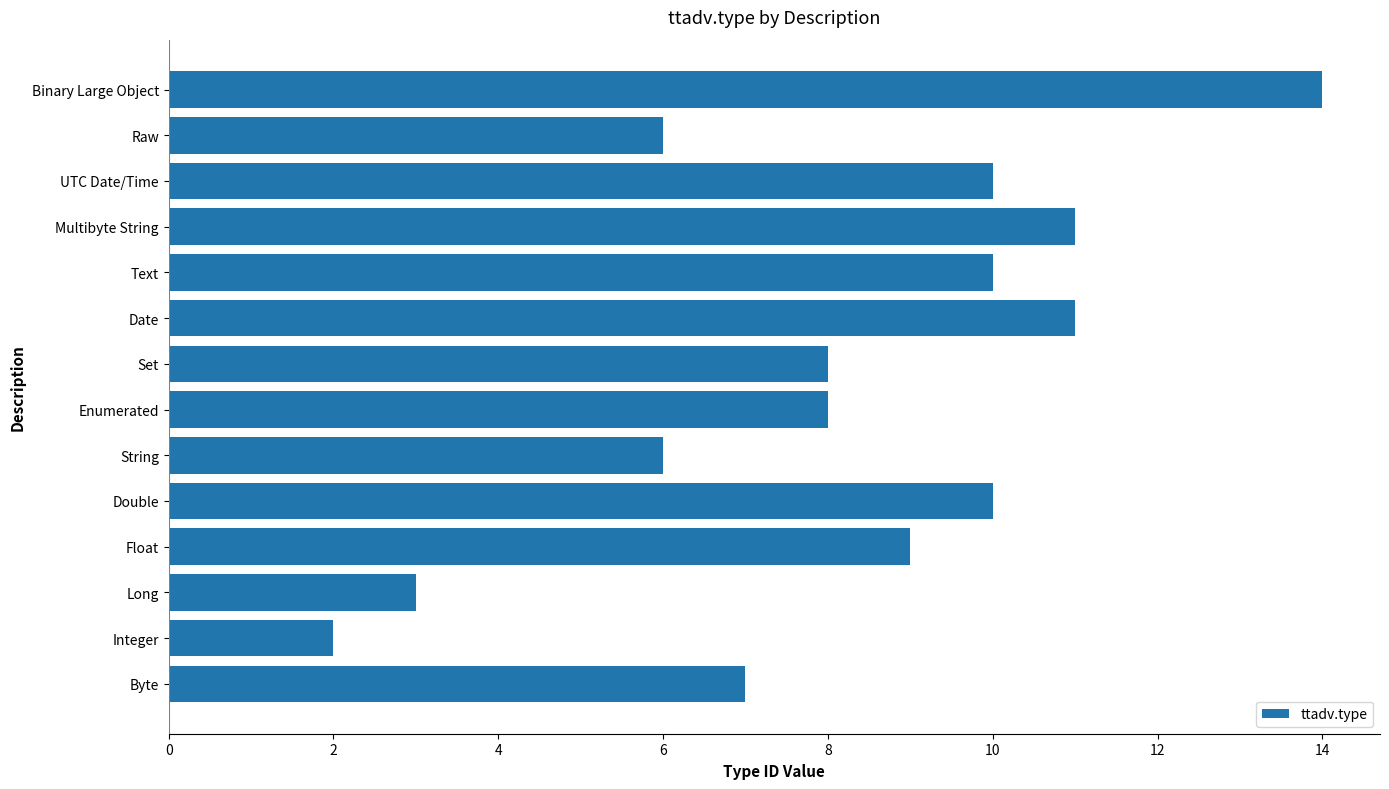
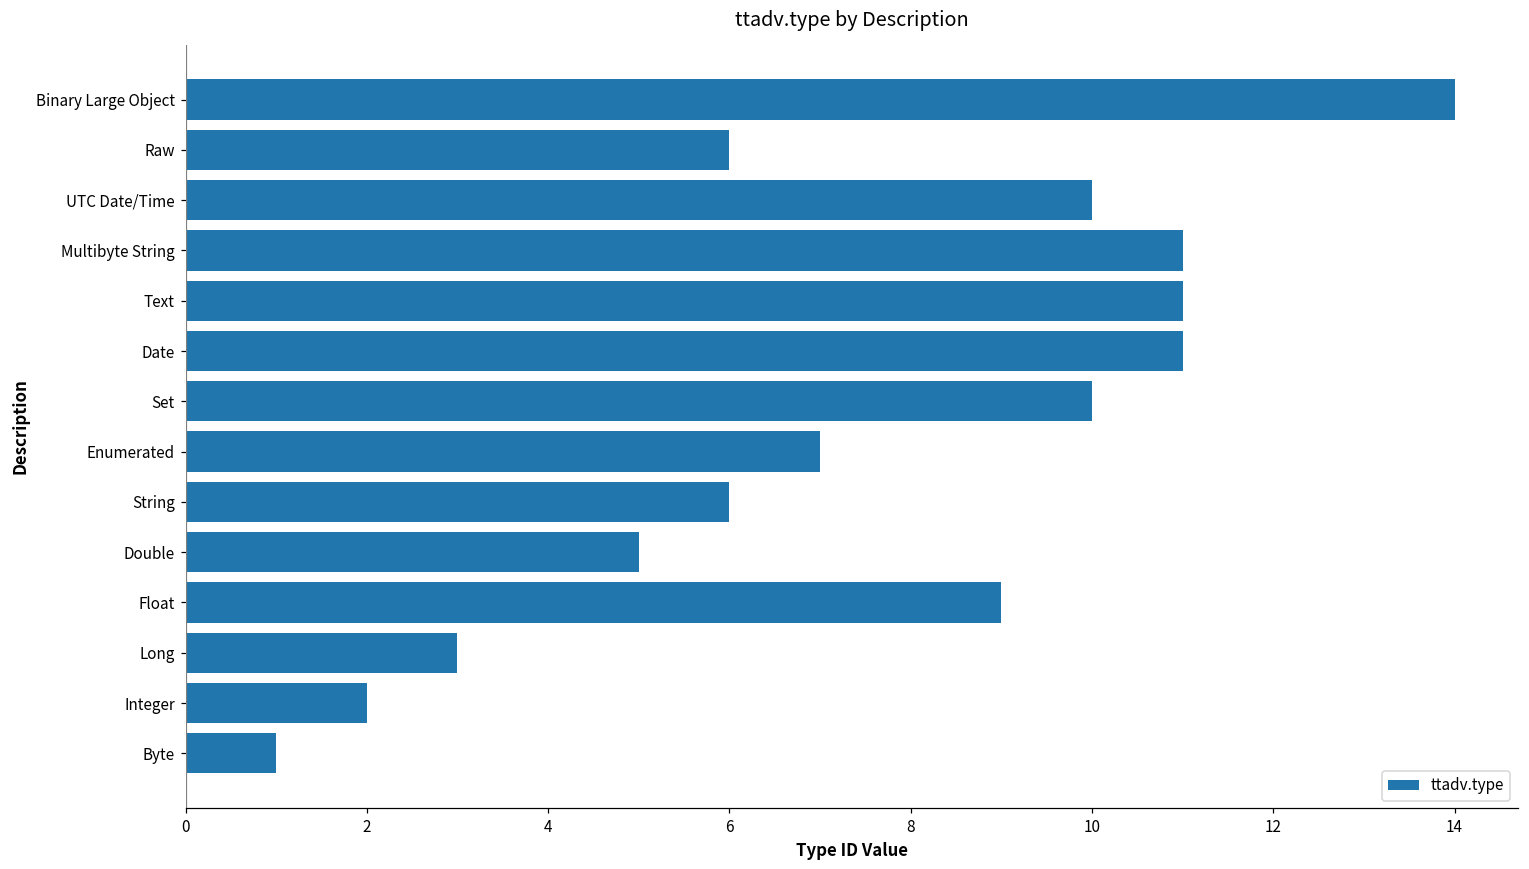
Text: 10 -> 11
Set: 8 -> 10
Enumerated: 8 -> 7
Double: 10 -> 5
Byte: 7 -> 1
